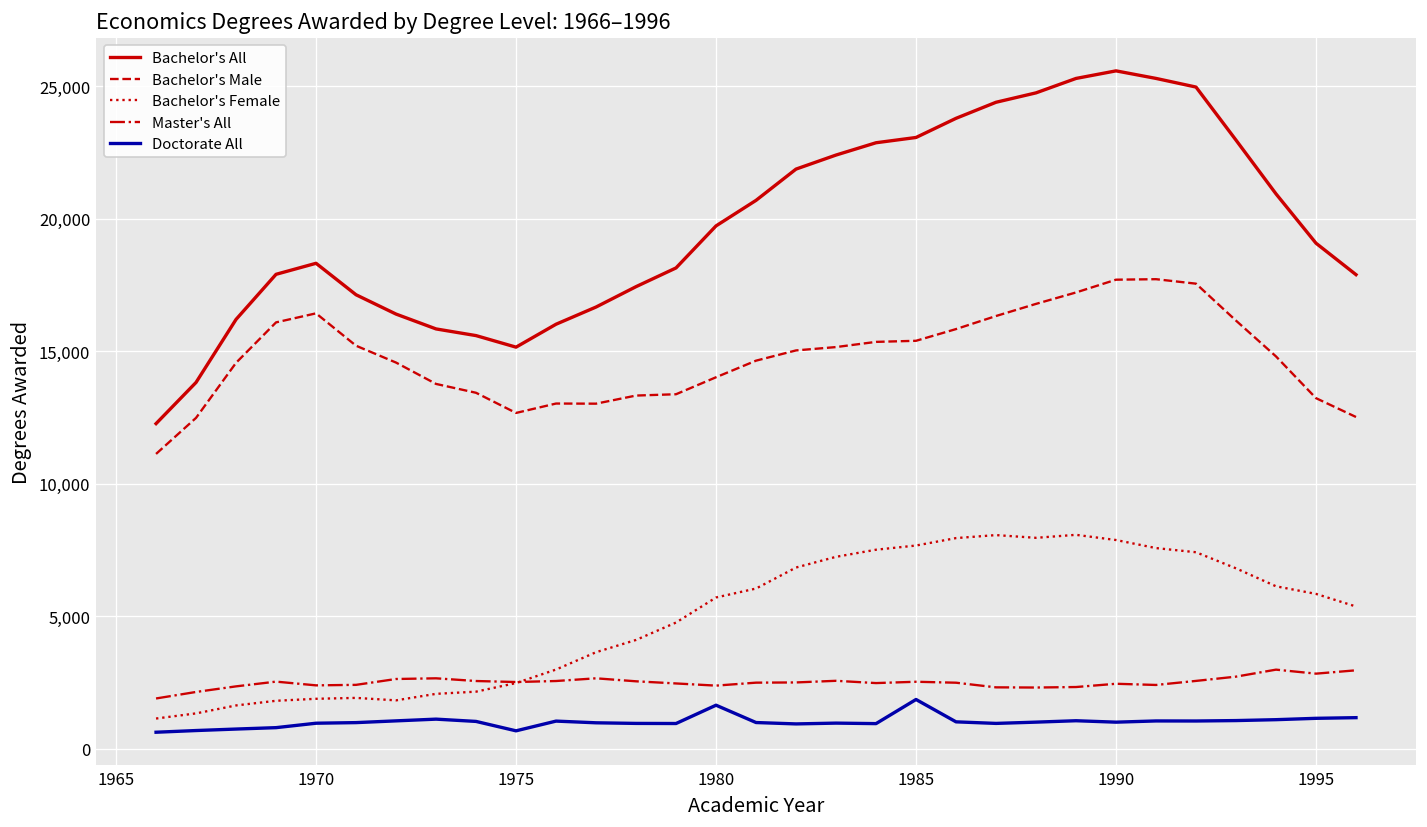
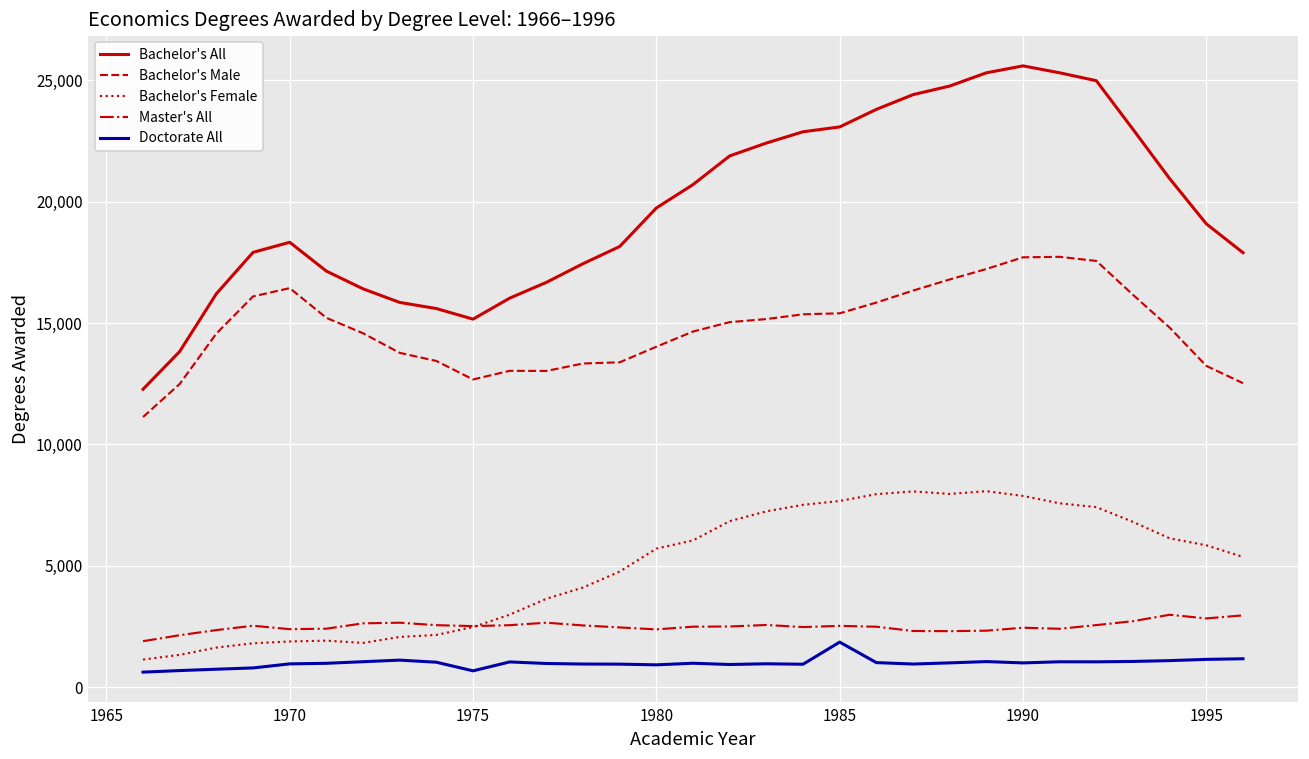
Doctorate All, 1980: 1,600 -> 900
